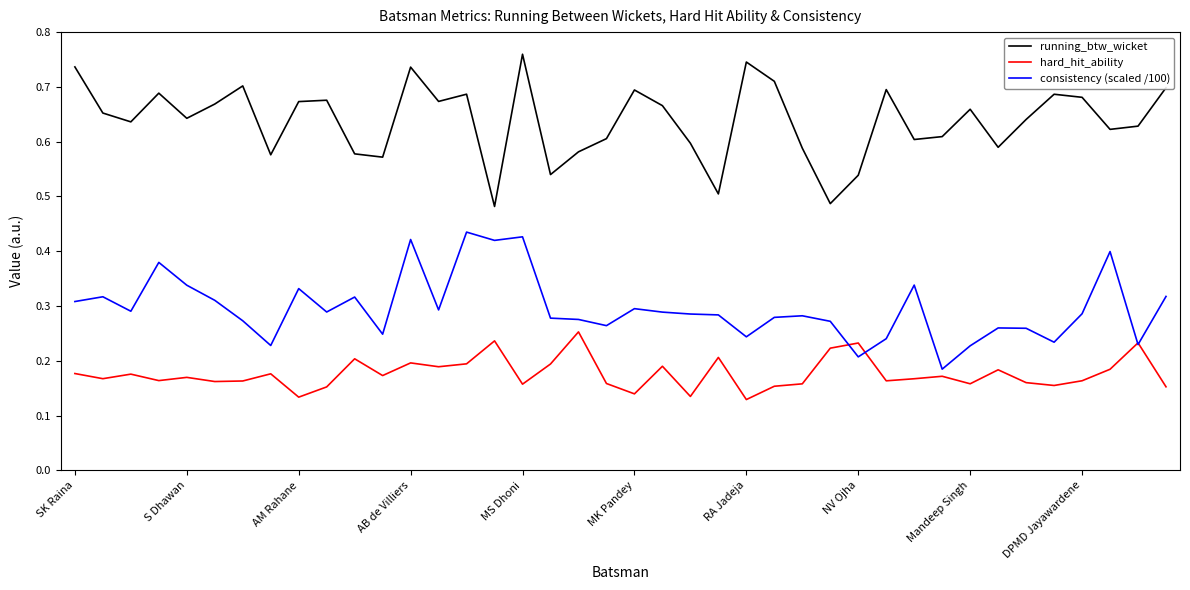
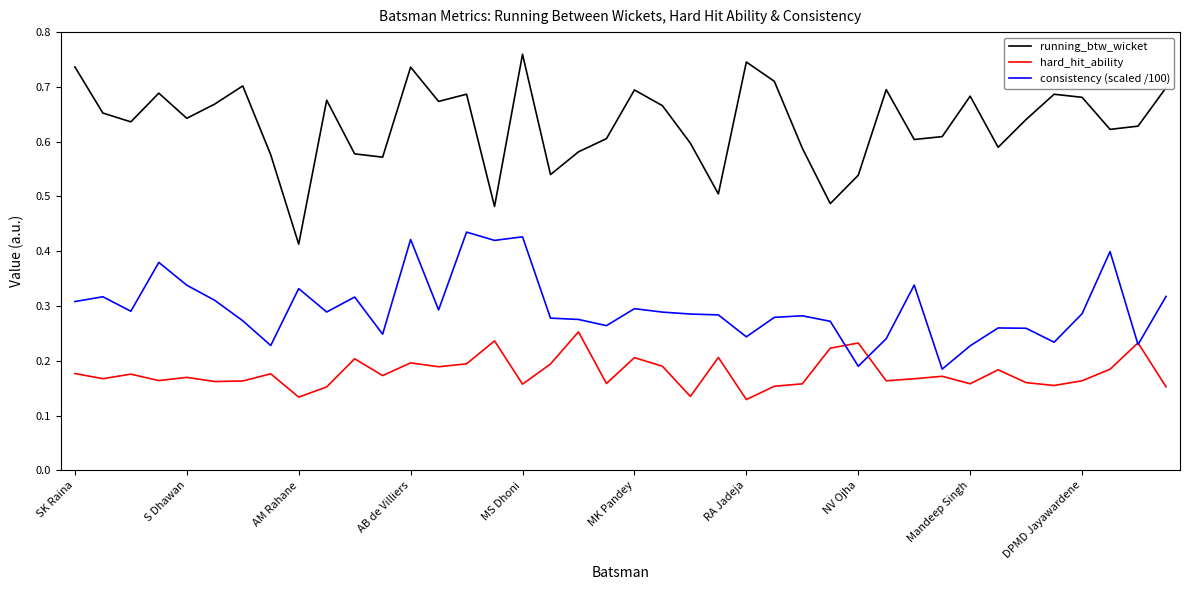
running_btw_wicket, AM Rahane: 0.67 -> 0.41
hard_hit_ability, MK Pandey: 0.14 -> 0.21
consistency (scaled /100), NV Ojha: 0.21 -> 0.19
running_btw_wicket, Mandeep Singh: 0.66 -> 0.68
